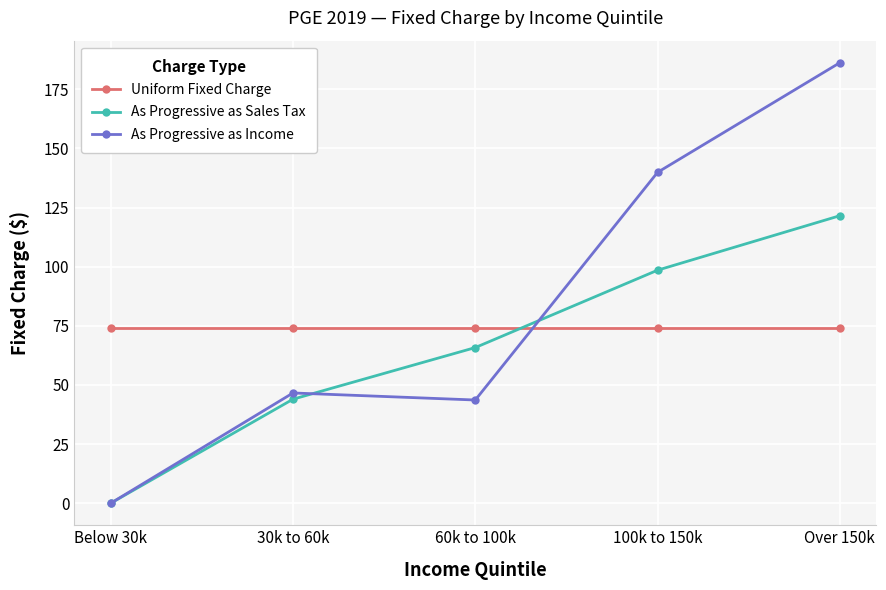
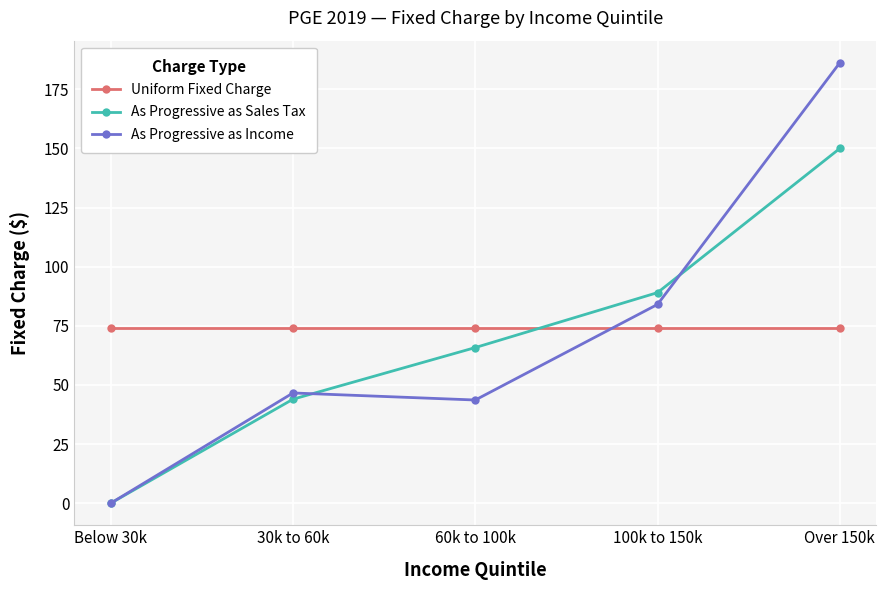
As Progressive as Sales Tax, 100k to 150k: 99 -> 89
As Progressive as Income, 100k to 150k: 140 -> 84
As Progressive as Sales Tax, Over 150k: 122 -> 150
